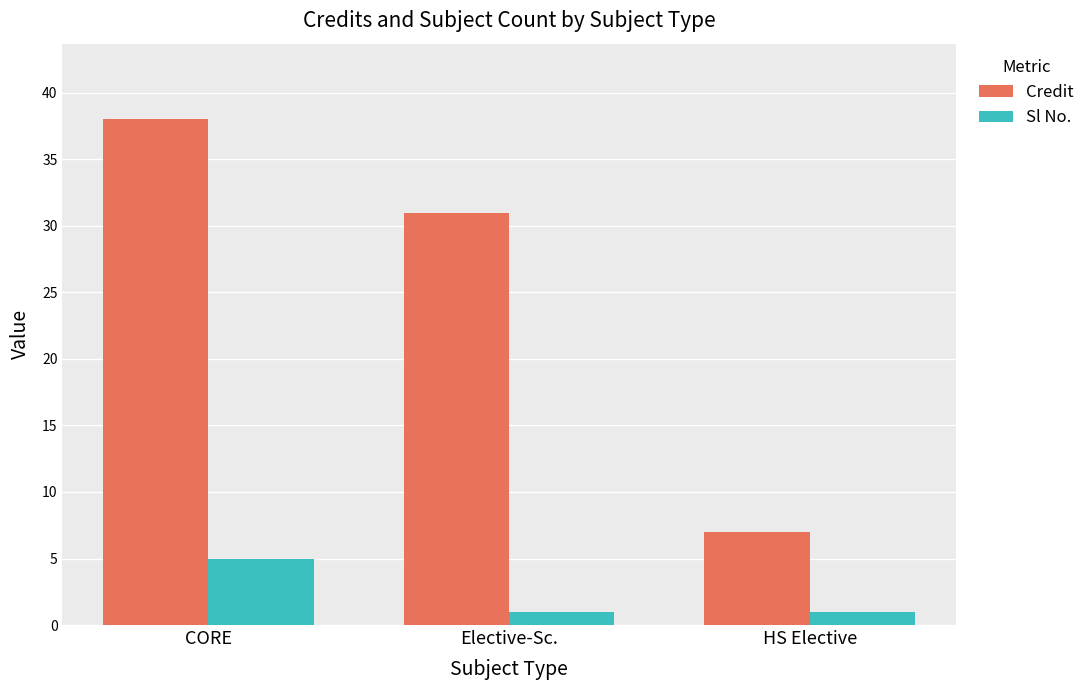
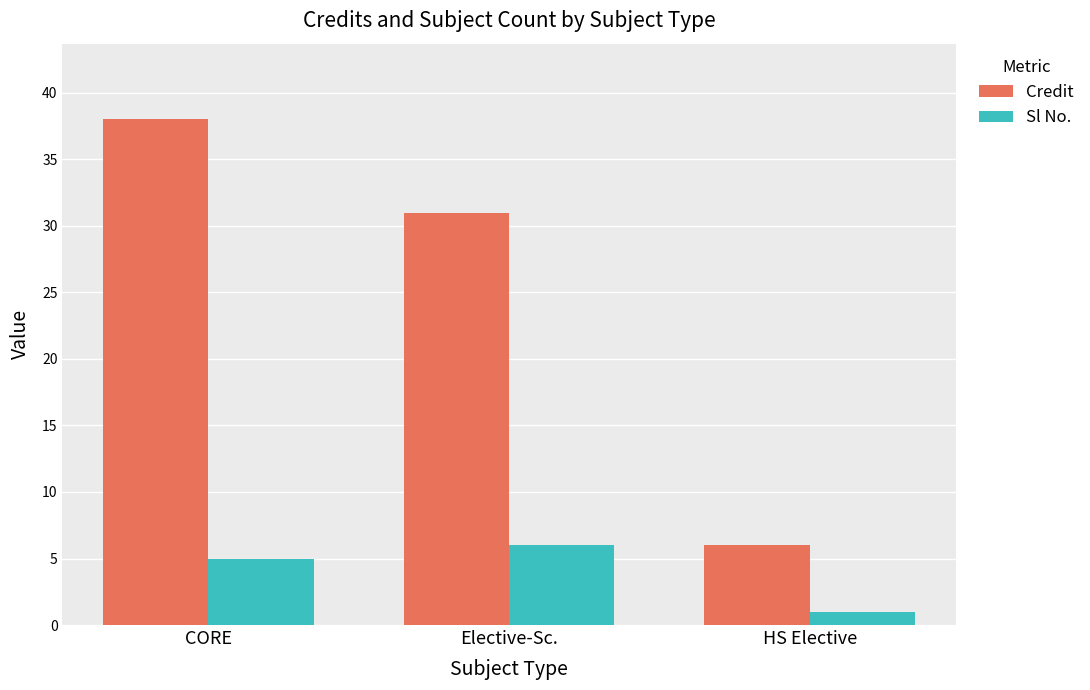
Sl No., Elective-Sc.: 1 -> 6
Credit, HS Elective: 7 -> 6
